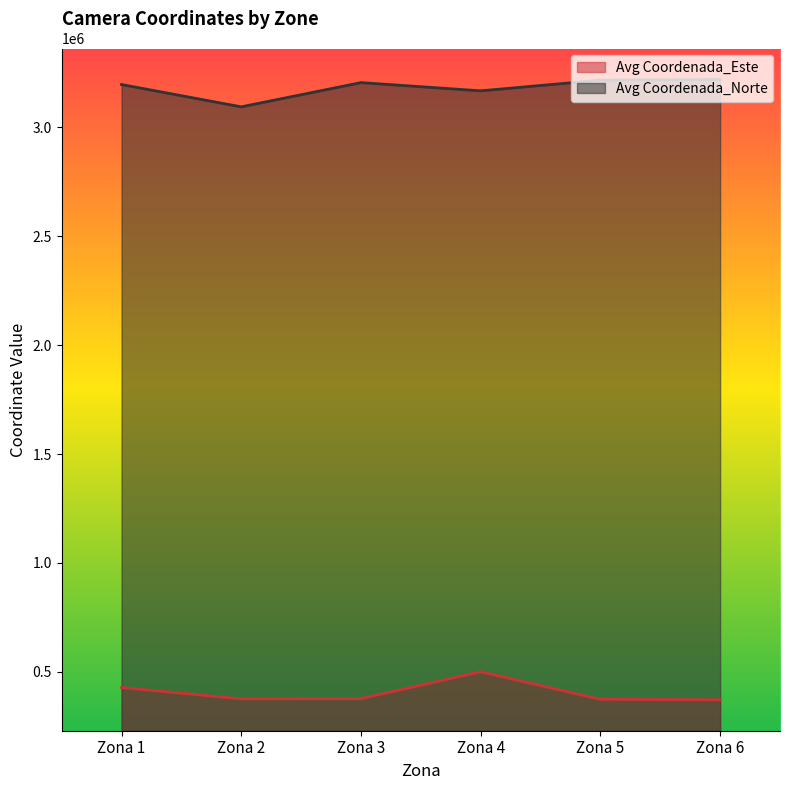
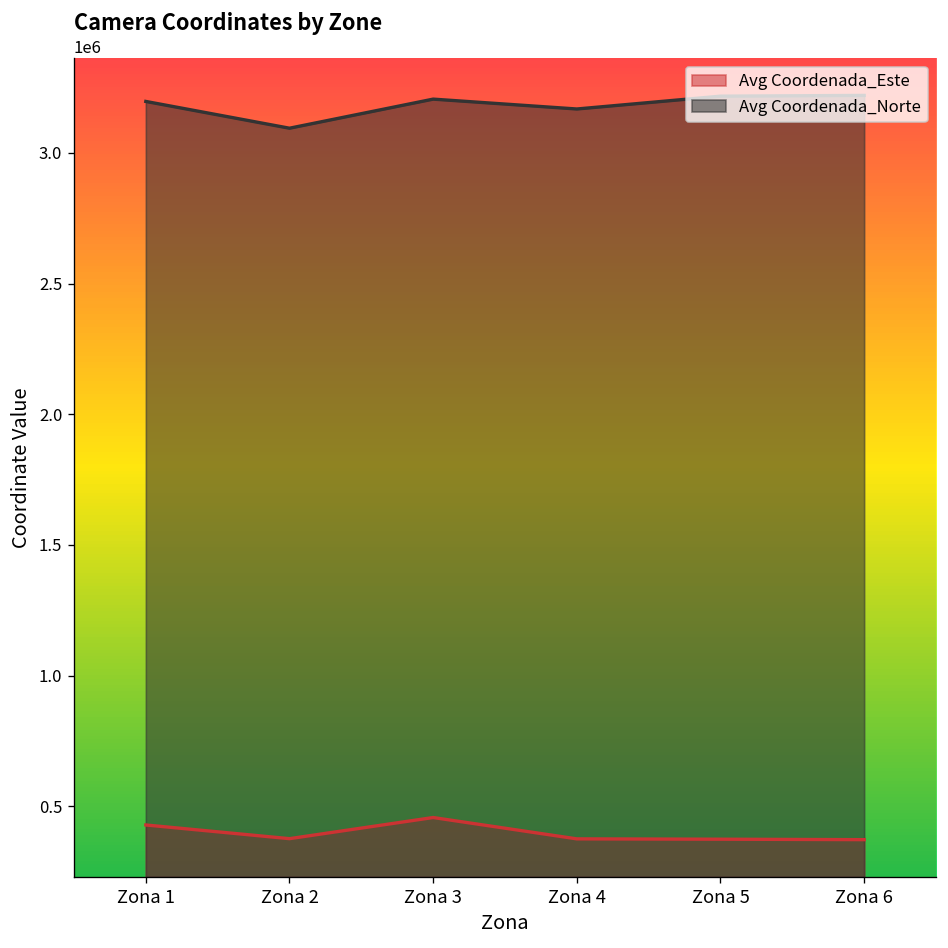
Avg Coordenada_Este, Zona 3: 380000 -> 460000
Avg Coordenada_Este, Zona 4: 500000 -> 380000
